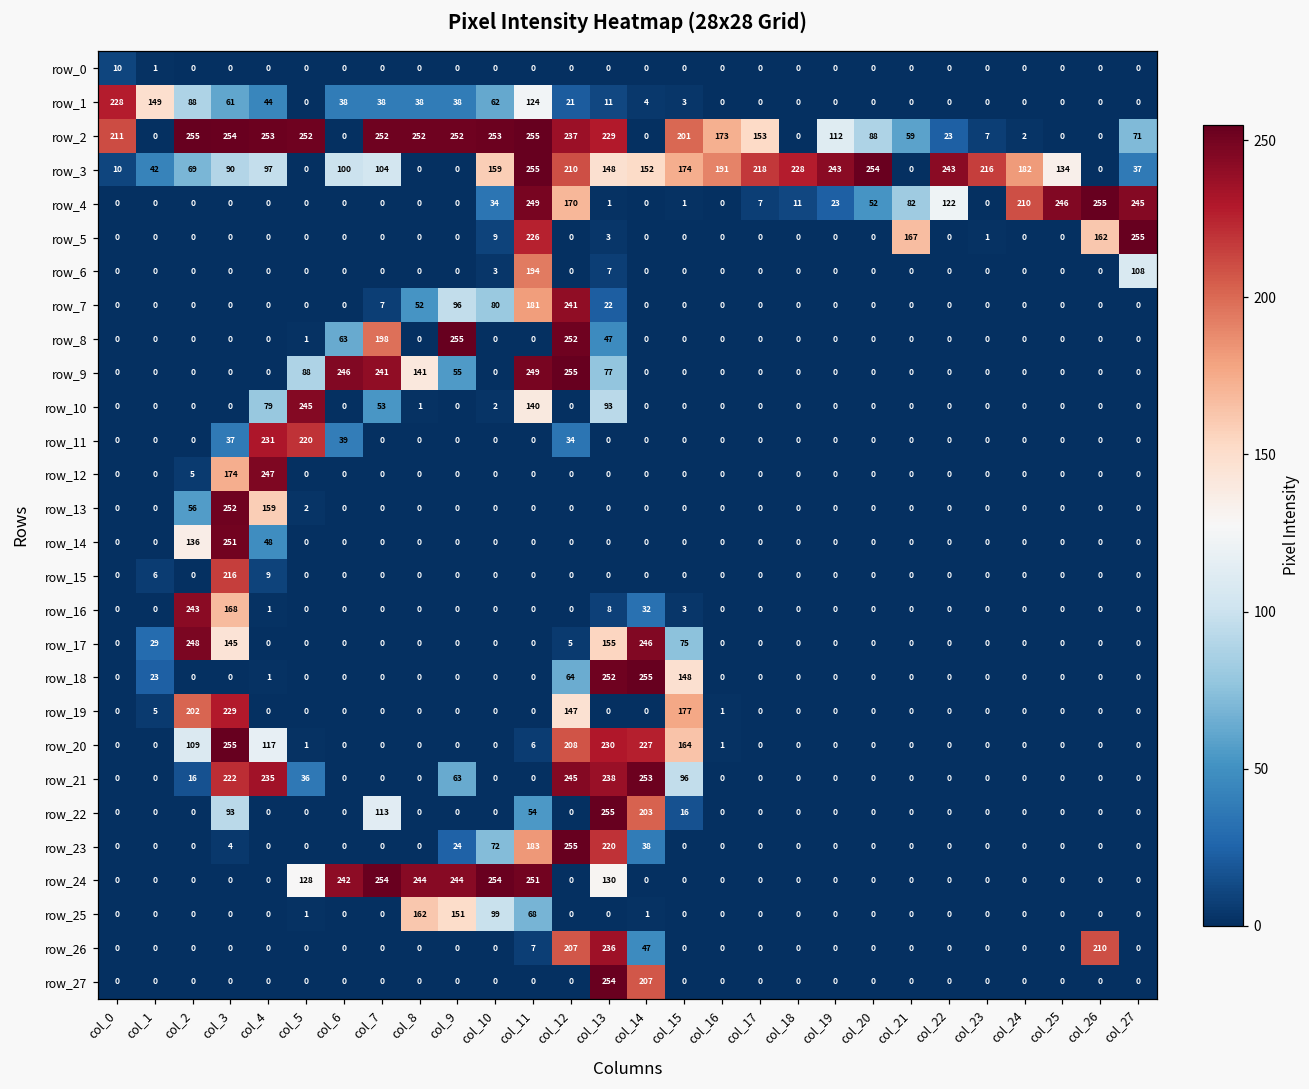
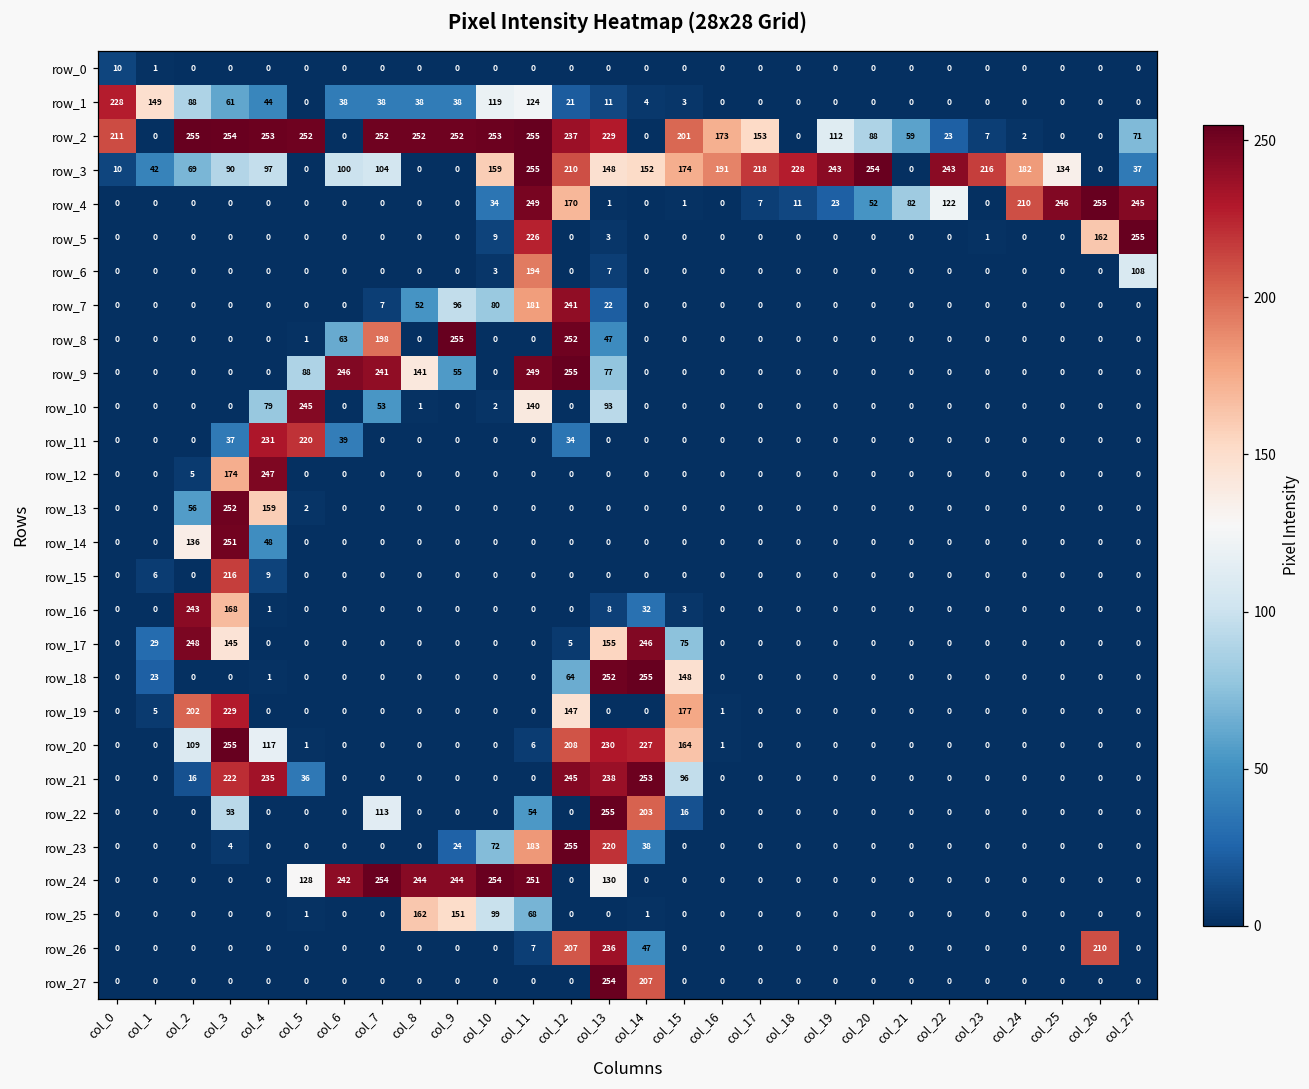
row_1, col_10: 62 -> 119
row_5, col_21: 167 -> 0
row_21, col_9: 63 -> 0
